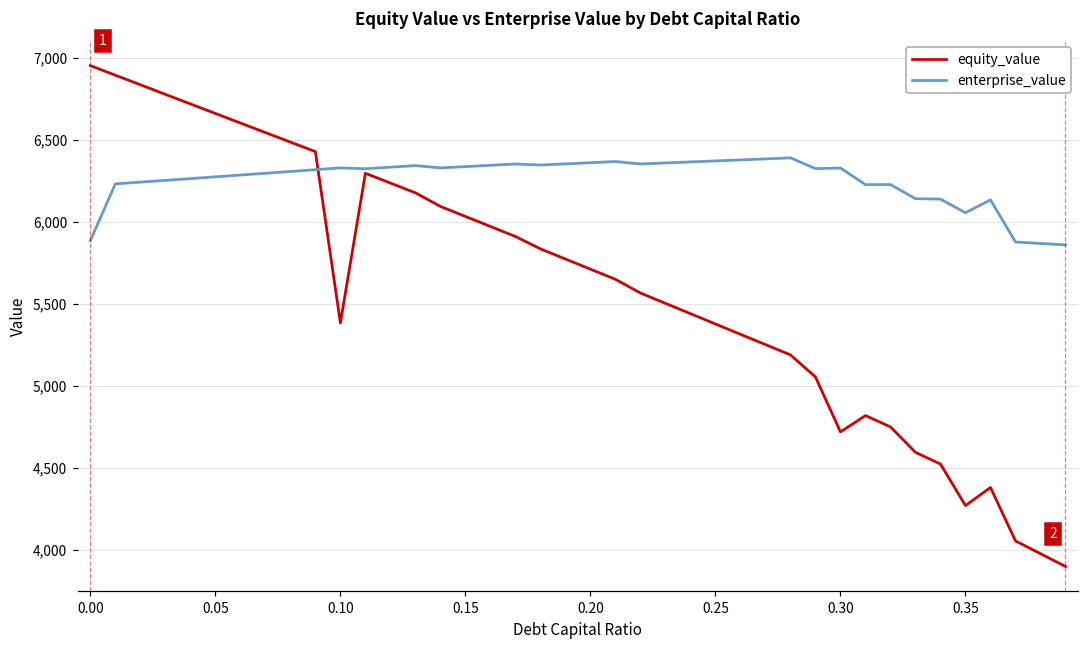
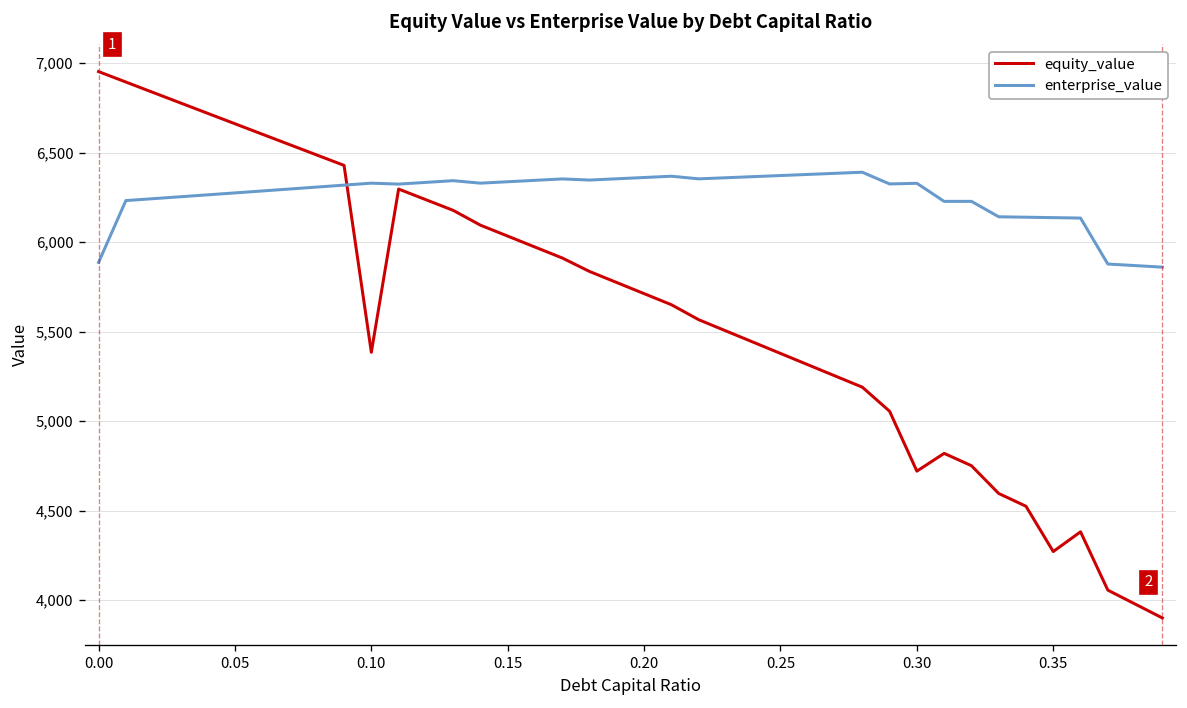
enterprise_value, 0.35: 6,060 -> 6,140
